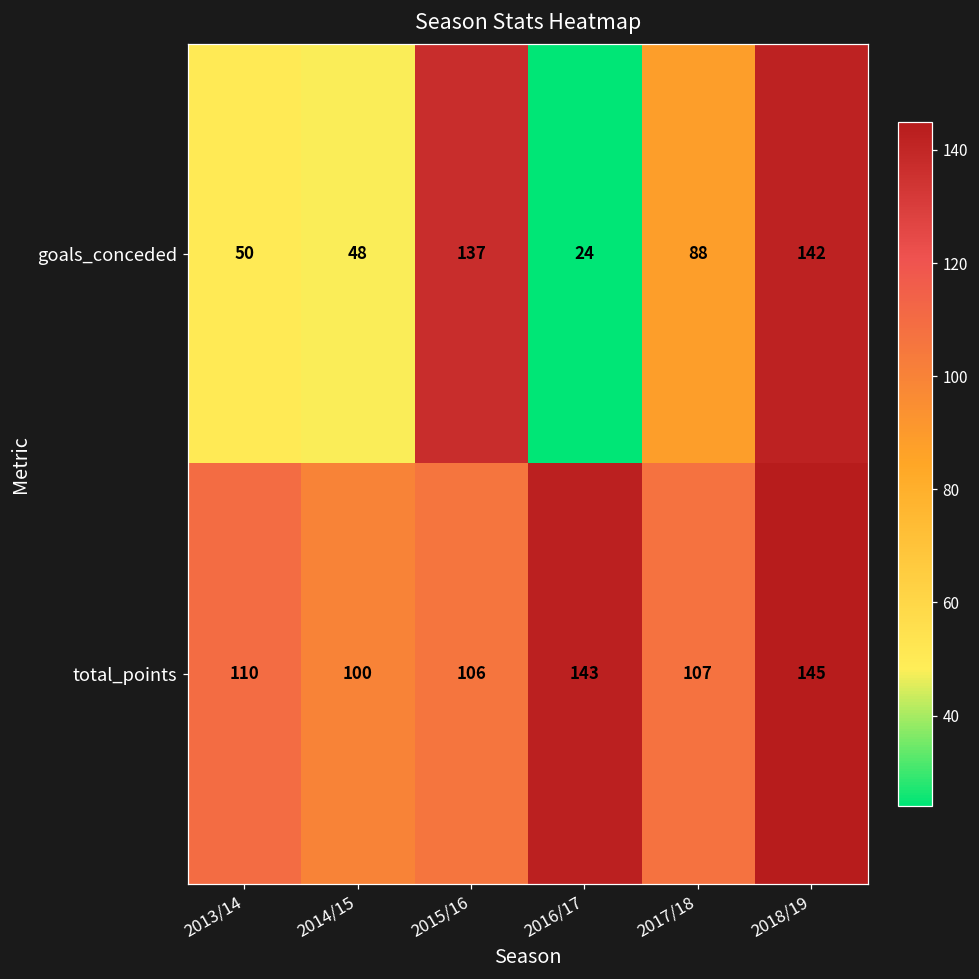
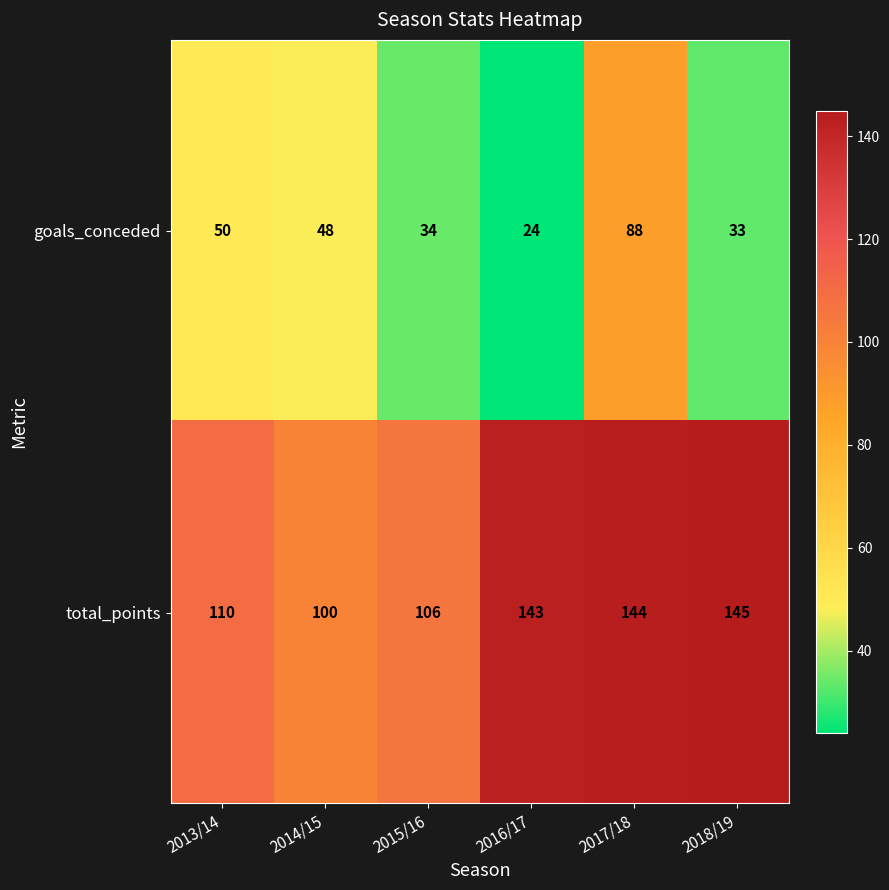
goals_conceded, 2015/16: 137 -> 34
goals_conceded, 2018/19: 142 -> 33
total_points, 2017/18: 107 -> 144
